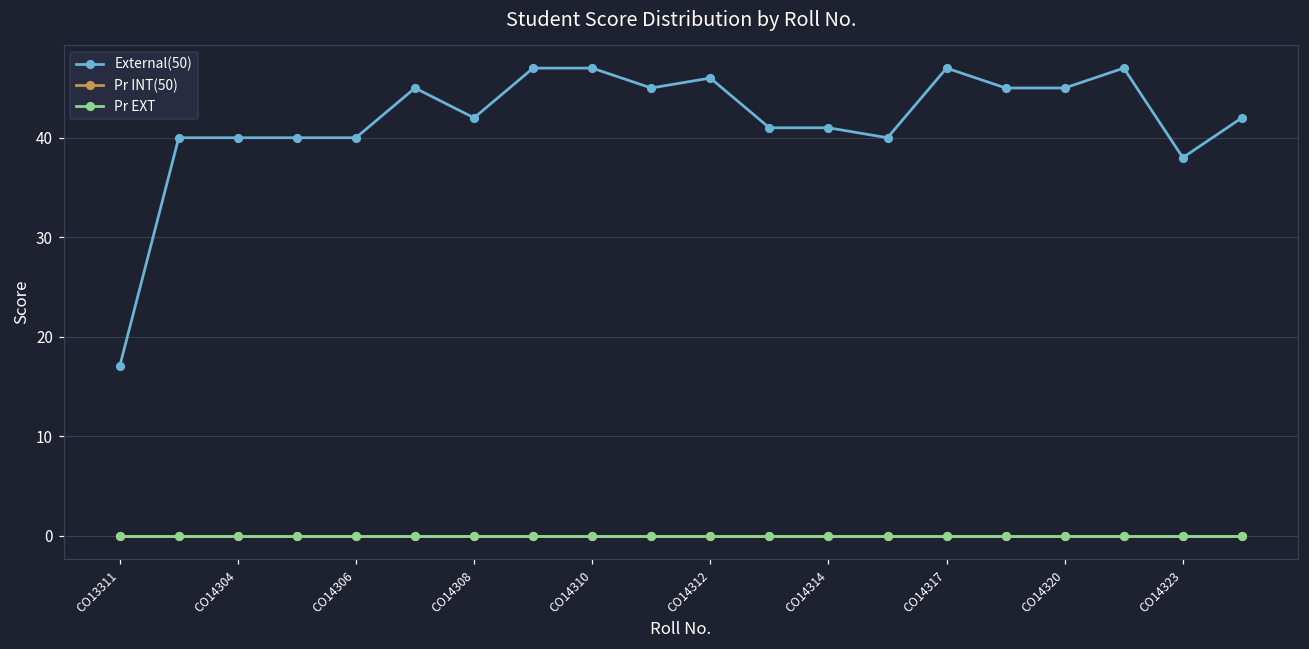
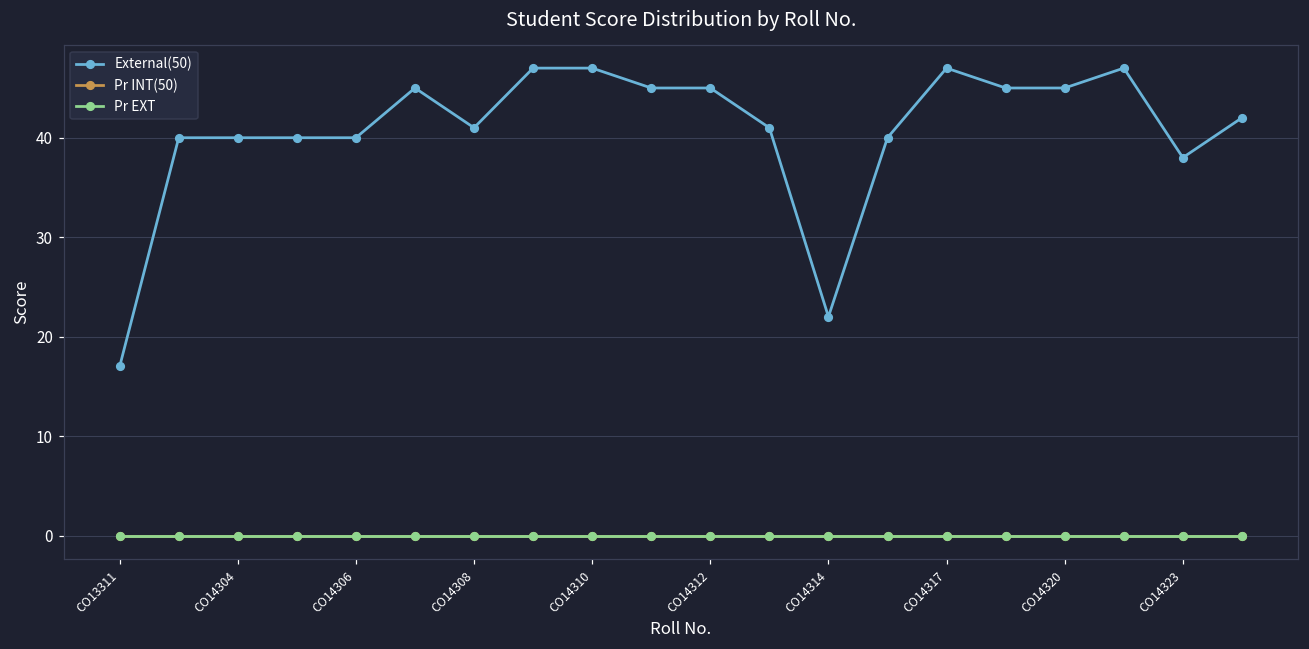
External(50), CO14308: 42 -> 41
External(50), CO14312: 46 -> 45
External(50), CO14314: 41 -> 22
